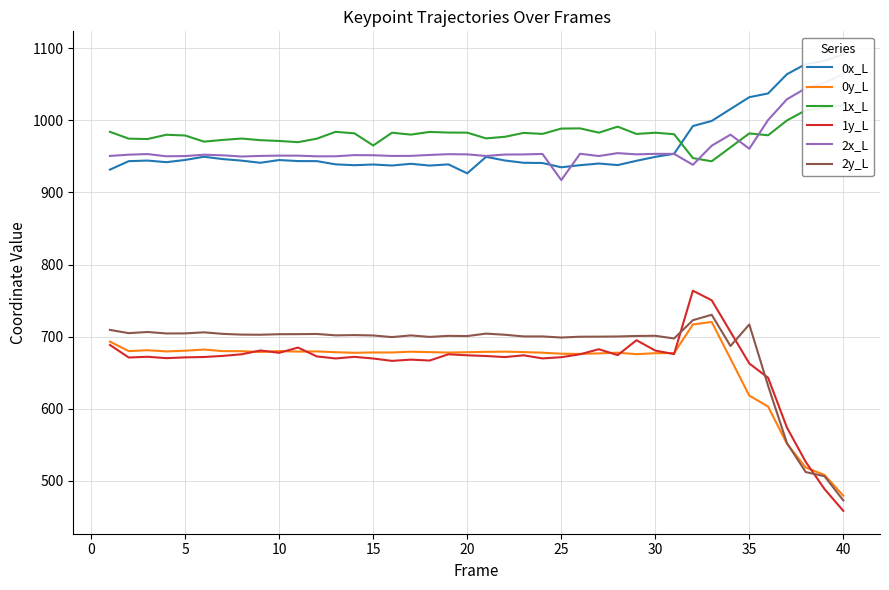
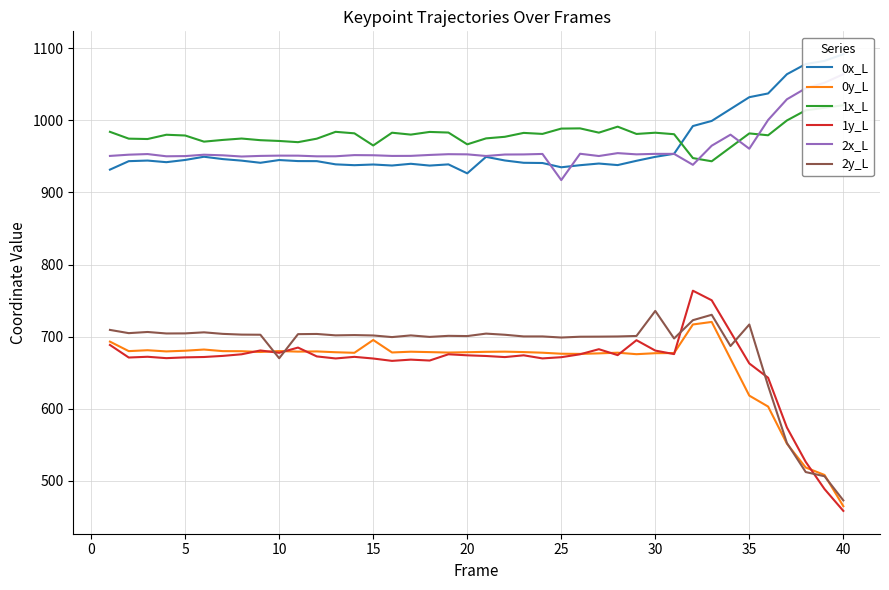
2y_L, 10: 700 -> 670
0y_L, 15: 680 -> 700
1x_L, 20: 980 -> 970
2y_L, 30: 700 -> 740
0y_L, 40: 480 -> 460
